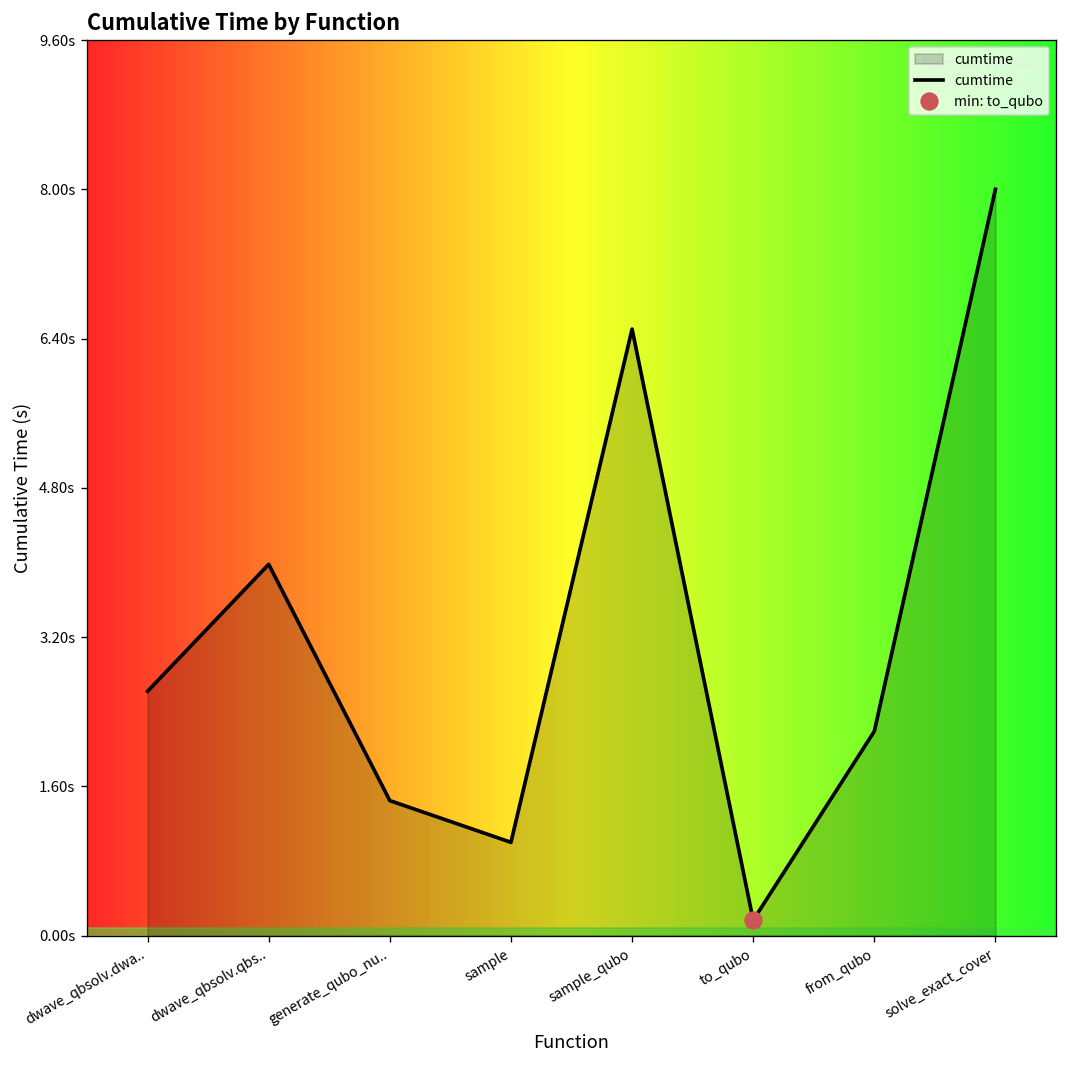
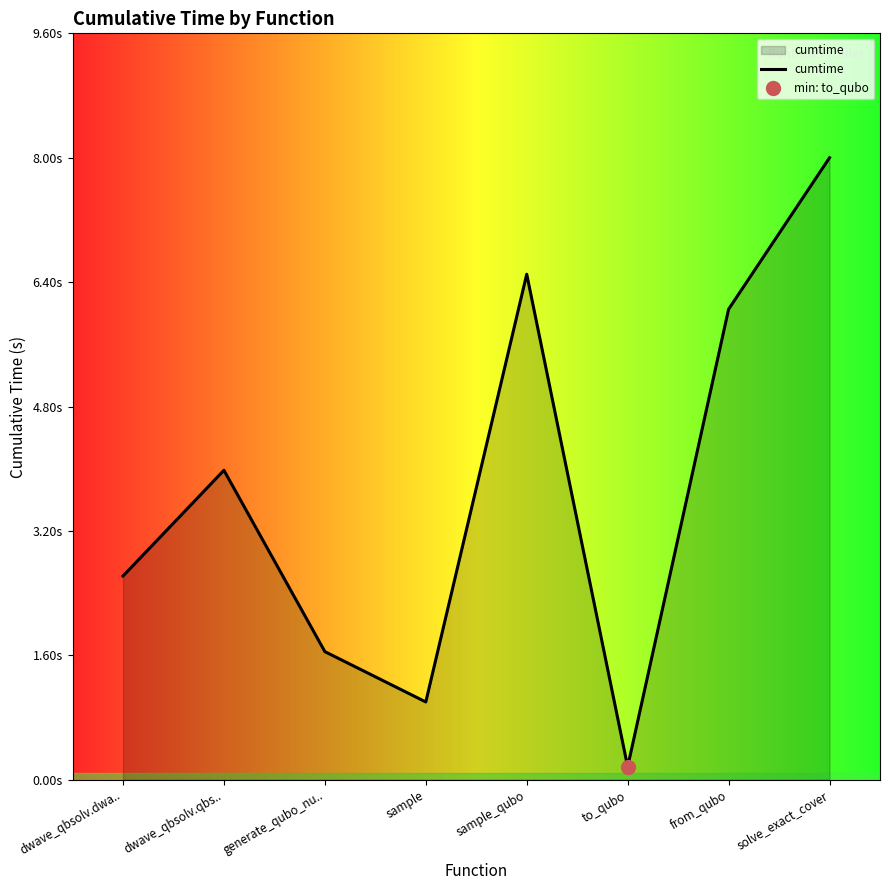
cumtime, generate_qubo_nu..: 1.4s -> 1.6s
cumtime, from_qubo: 2.2s -> 6.1s
